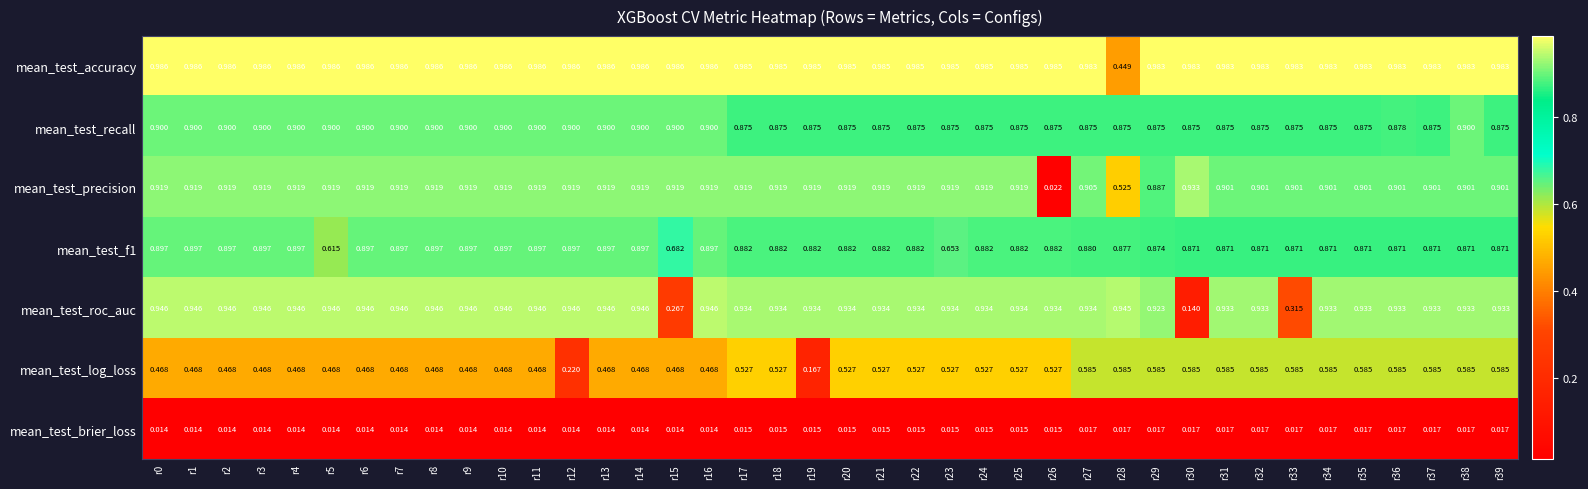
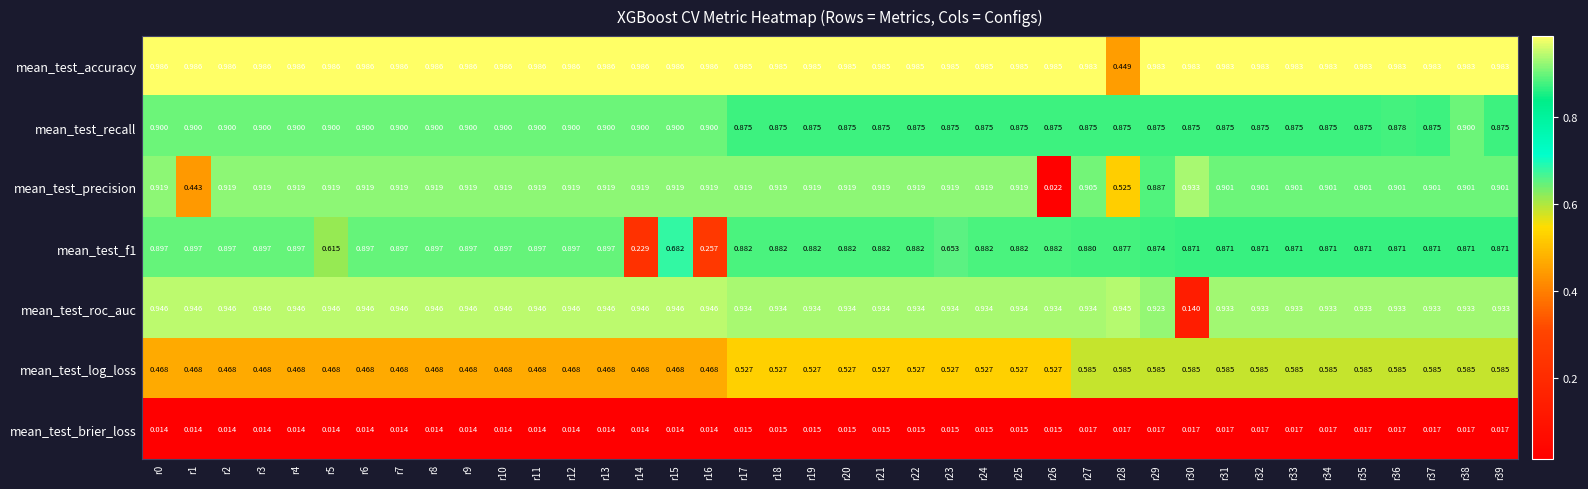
mean_test_precision, r1: 0.919 -> 0.443
mean_test_f1, r14: 0.897 -> 0.229
mean_test_f1, r16: 0.897 -> 0.257
mean_test_roc_auc, r15: 0.267 -> 0.946
mean_test_roc_auc, r33: 0.315 -> 0.933
mean_test_log_loss, r12: 0.220 -> 0.468
mean_test_log_loss, r19: 0.167 -> 0.527
